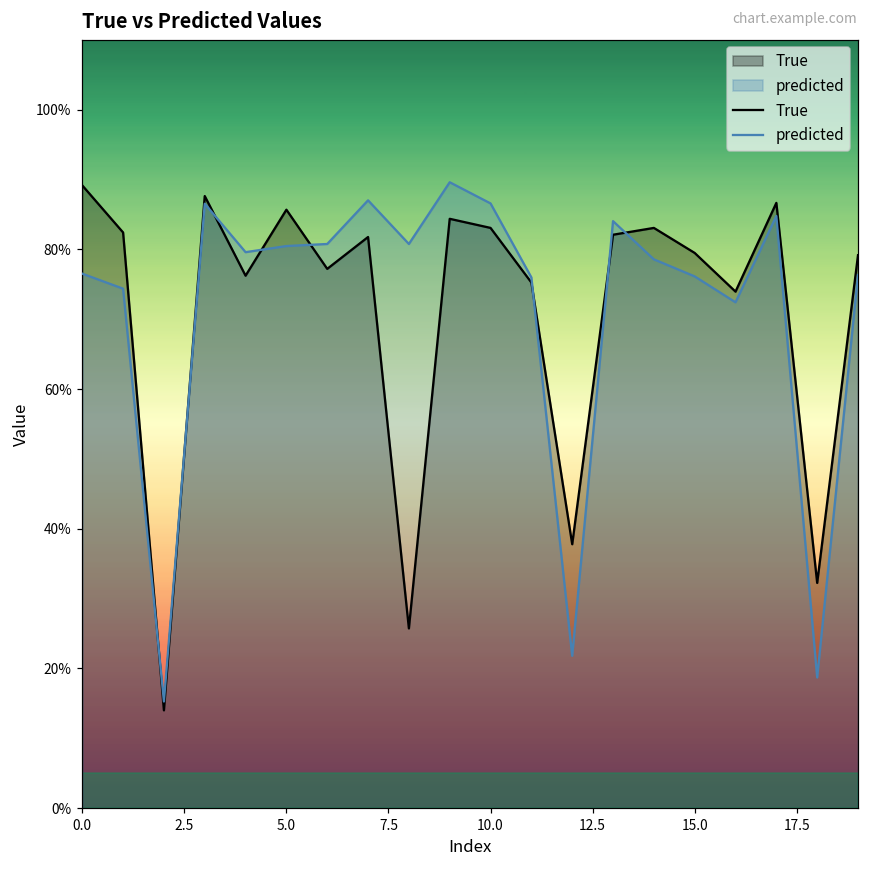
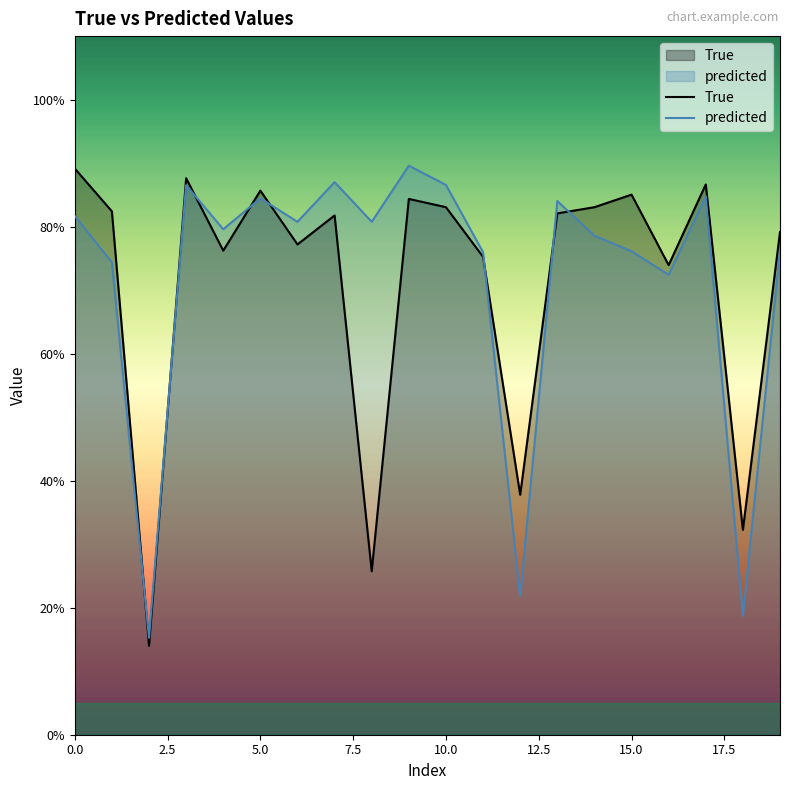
predicted, 0.0: 77% -> 82%
predicted, 5.0: 80% -> 84%
True, 15.0: 79% -> 85%
